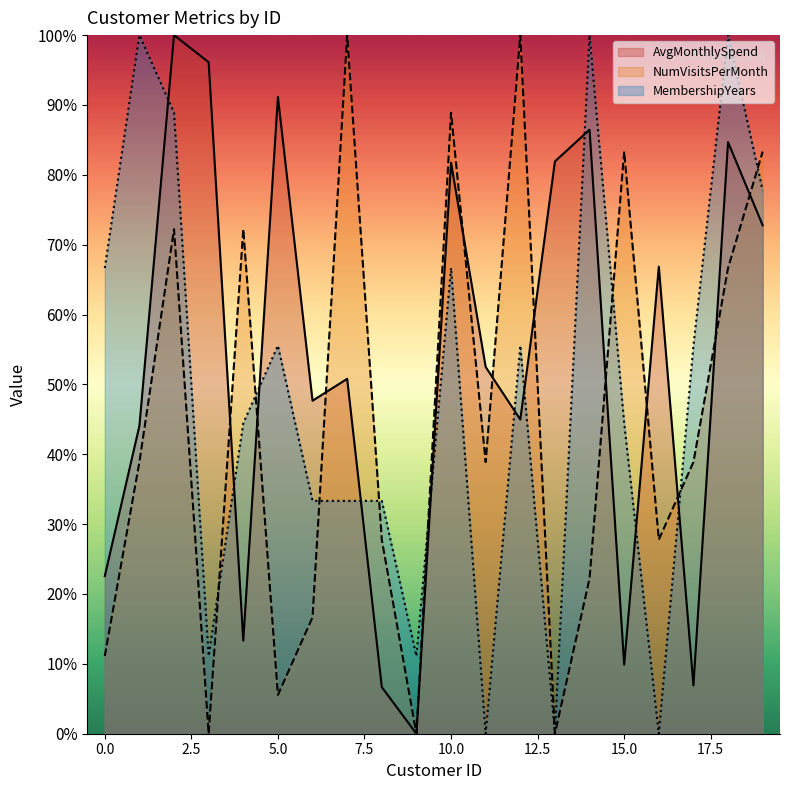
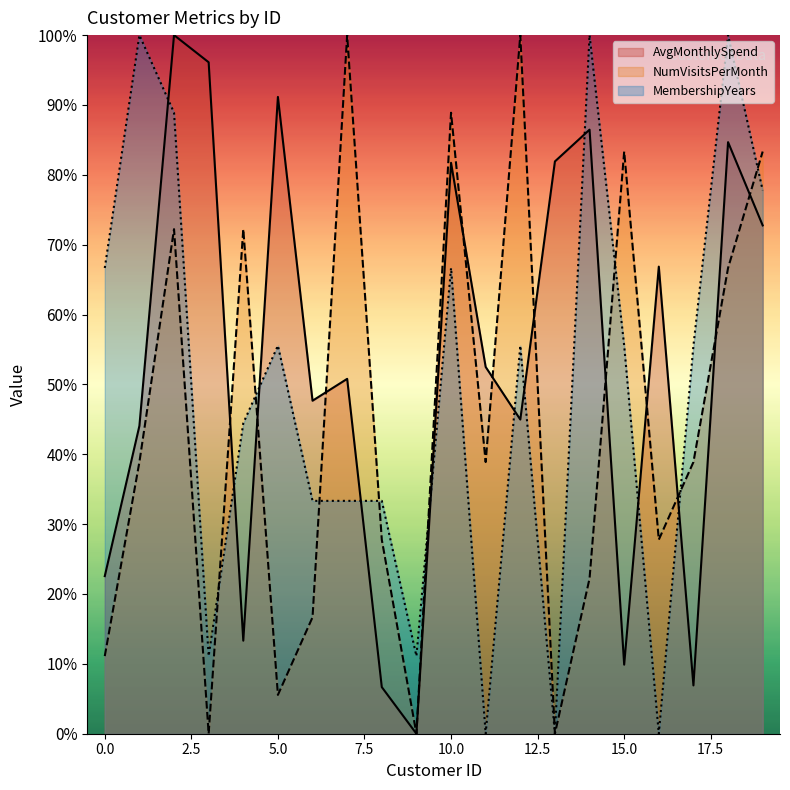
MembershipYears, 15.0: 44% -> 56%
